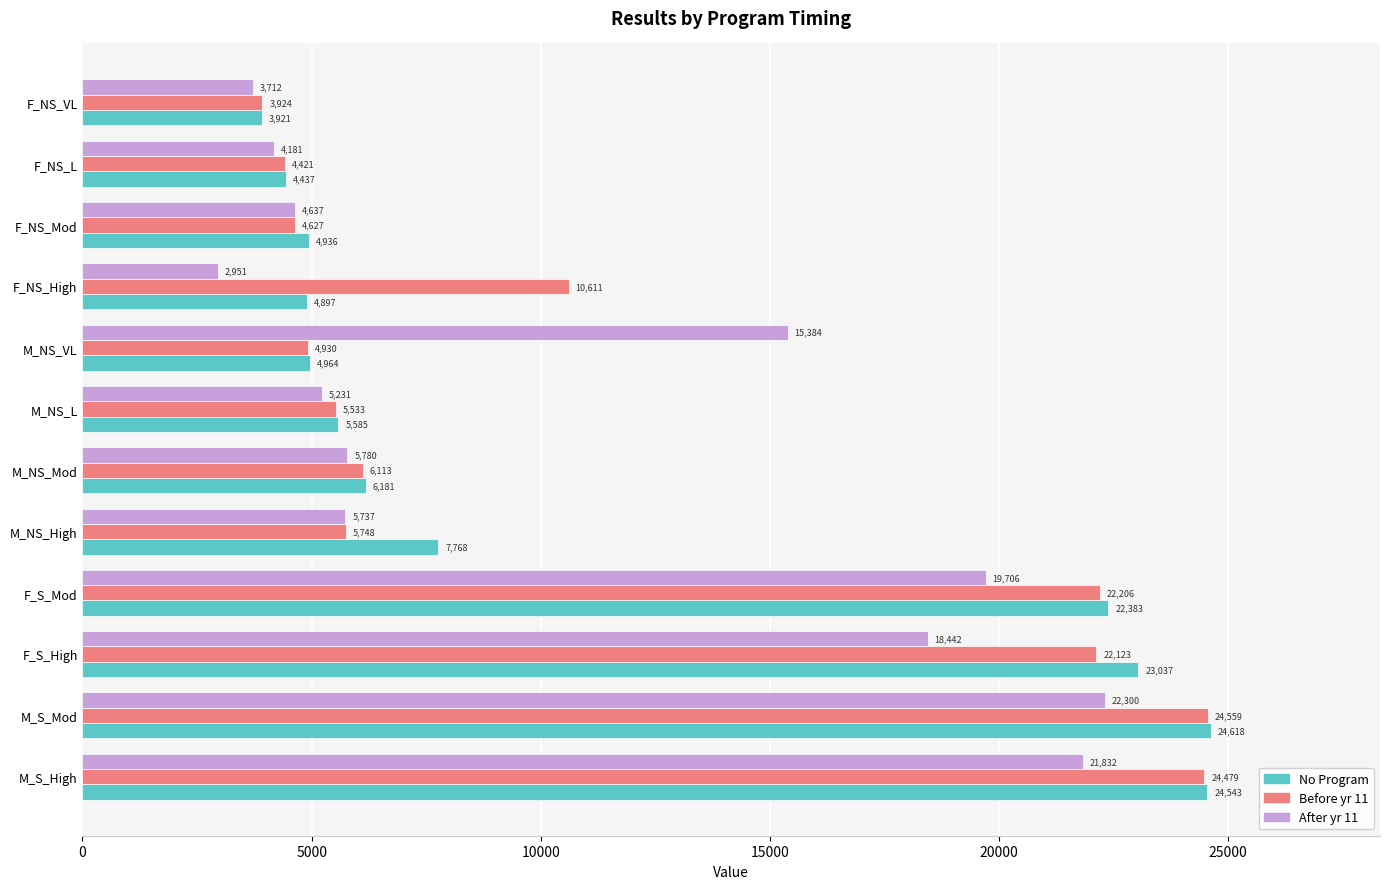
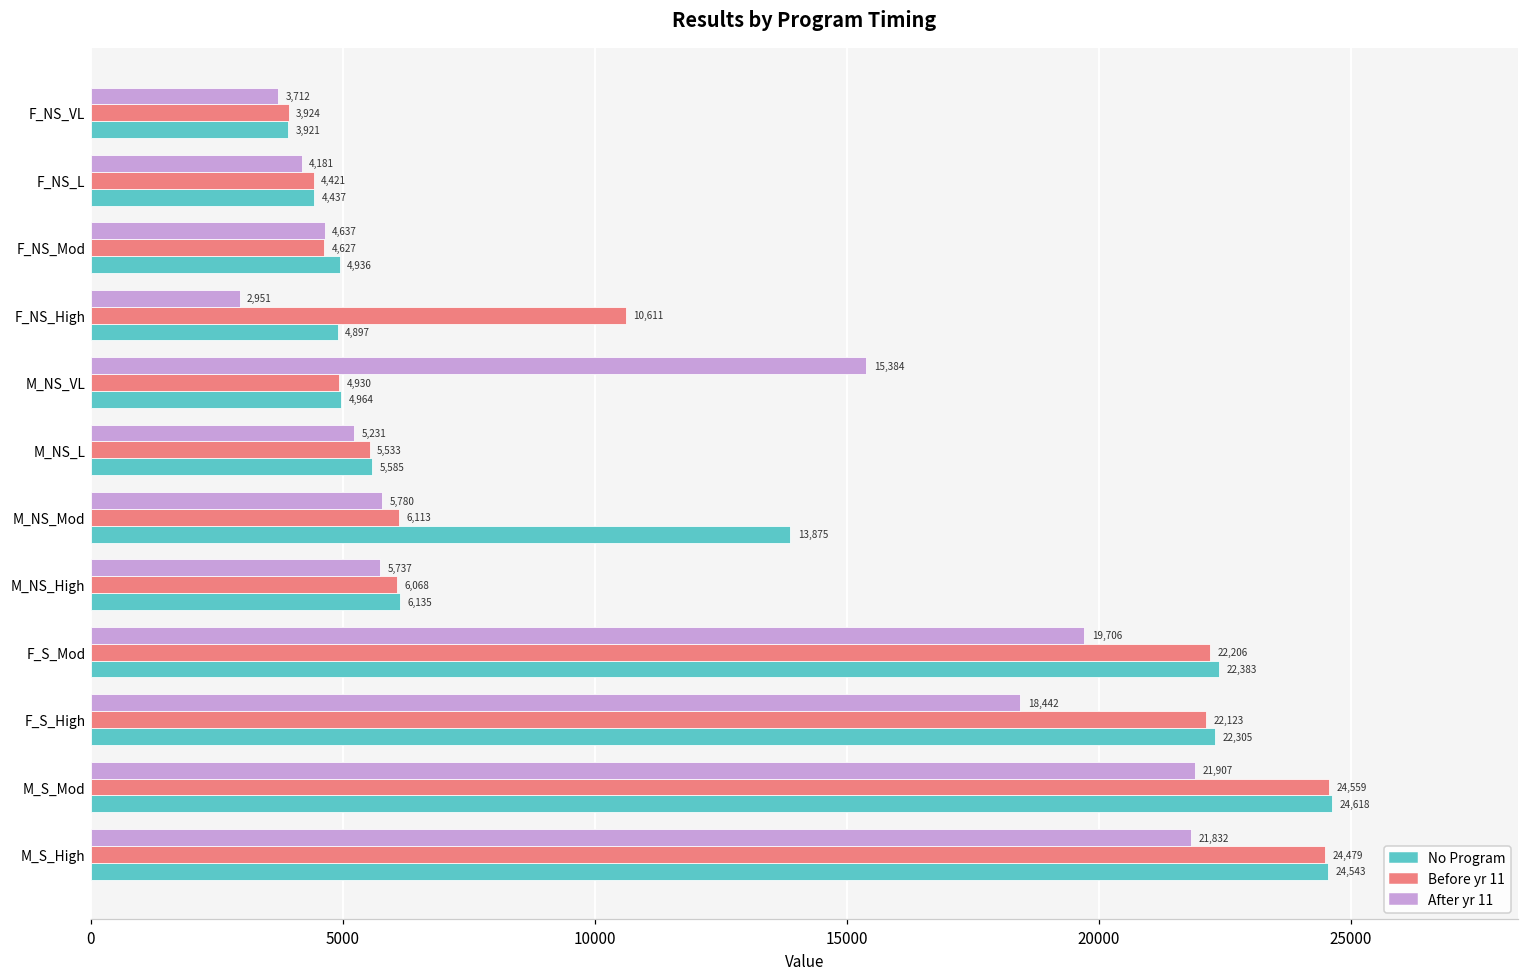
No Program, M_NS_Mod: 6,181 -> 13,875
Before yr 11, M_NS_High: 5,748 -> 6,068
No Program, M_NS_High: 7,768 -> 6,135
No Program, F_S_High: 23,037 -> 22,305
After yr 11, M_S_Mod: 22,300 -> 21,907
